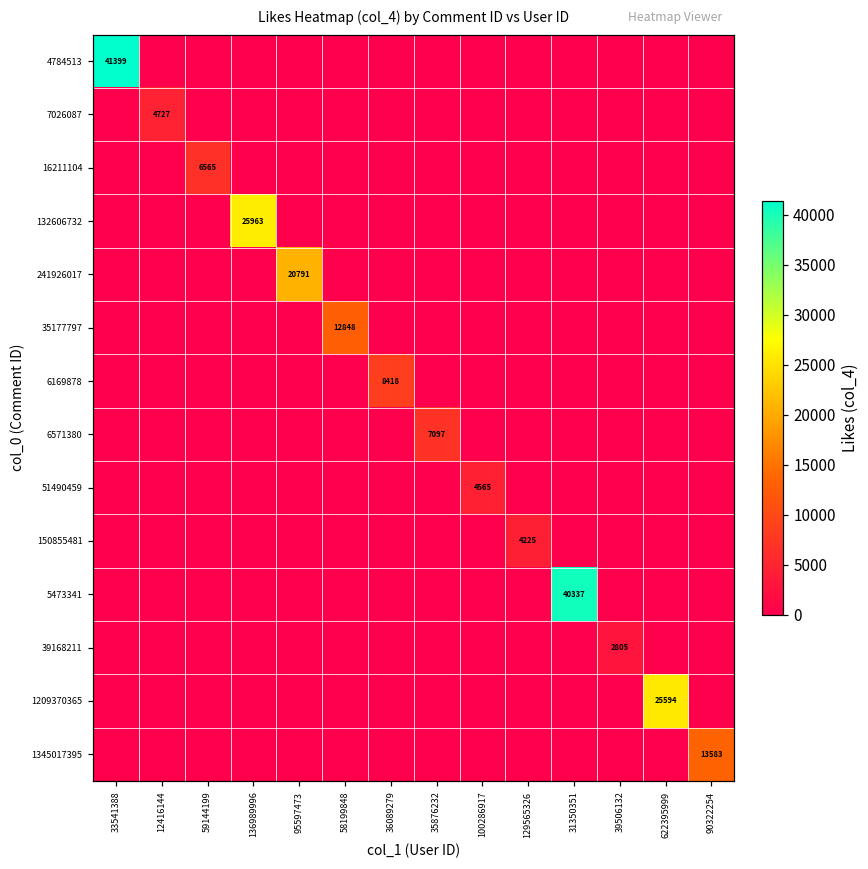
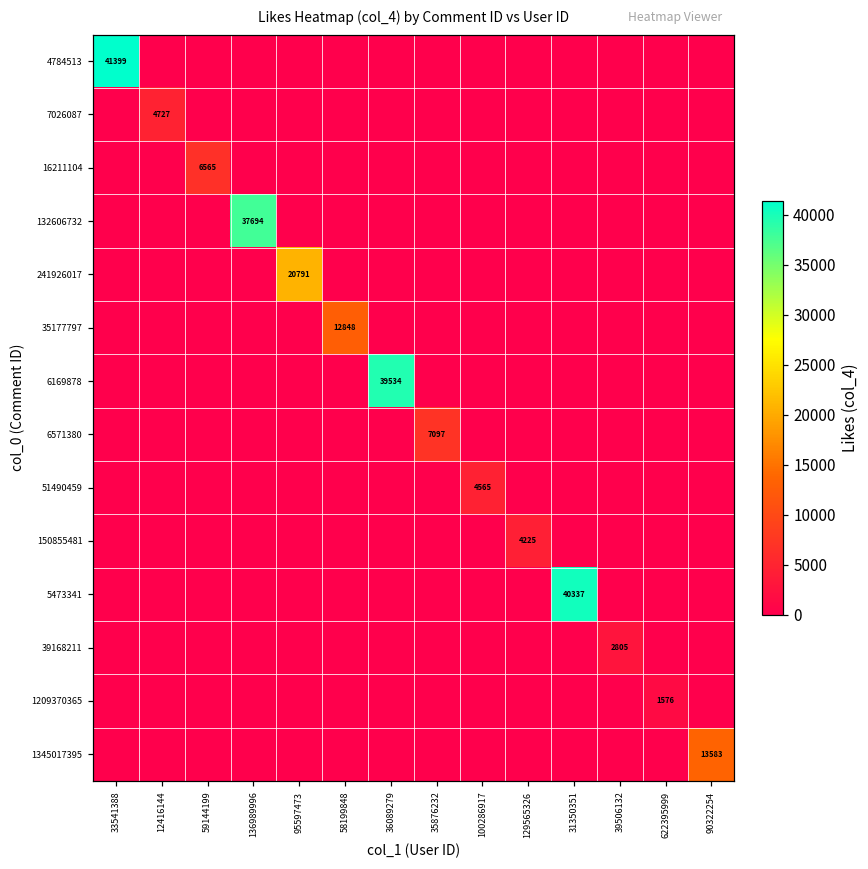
132606732, 136989996: 25963 -> 37694
6169878, 36089279: 8418 -> 39534
1209370365, 622395999: 25594 -> 1576
